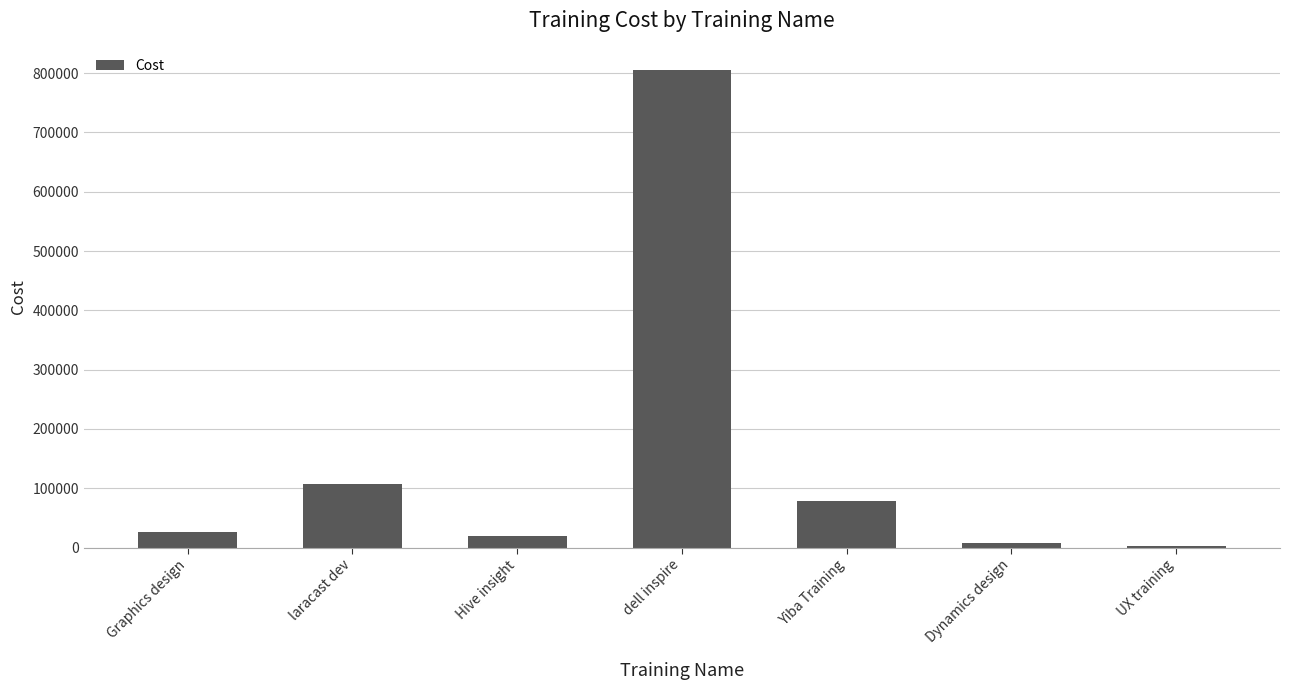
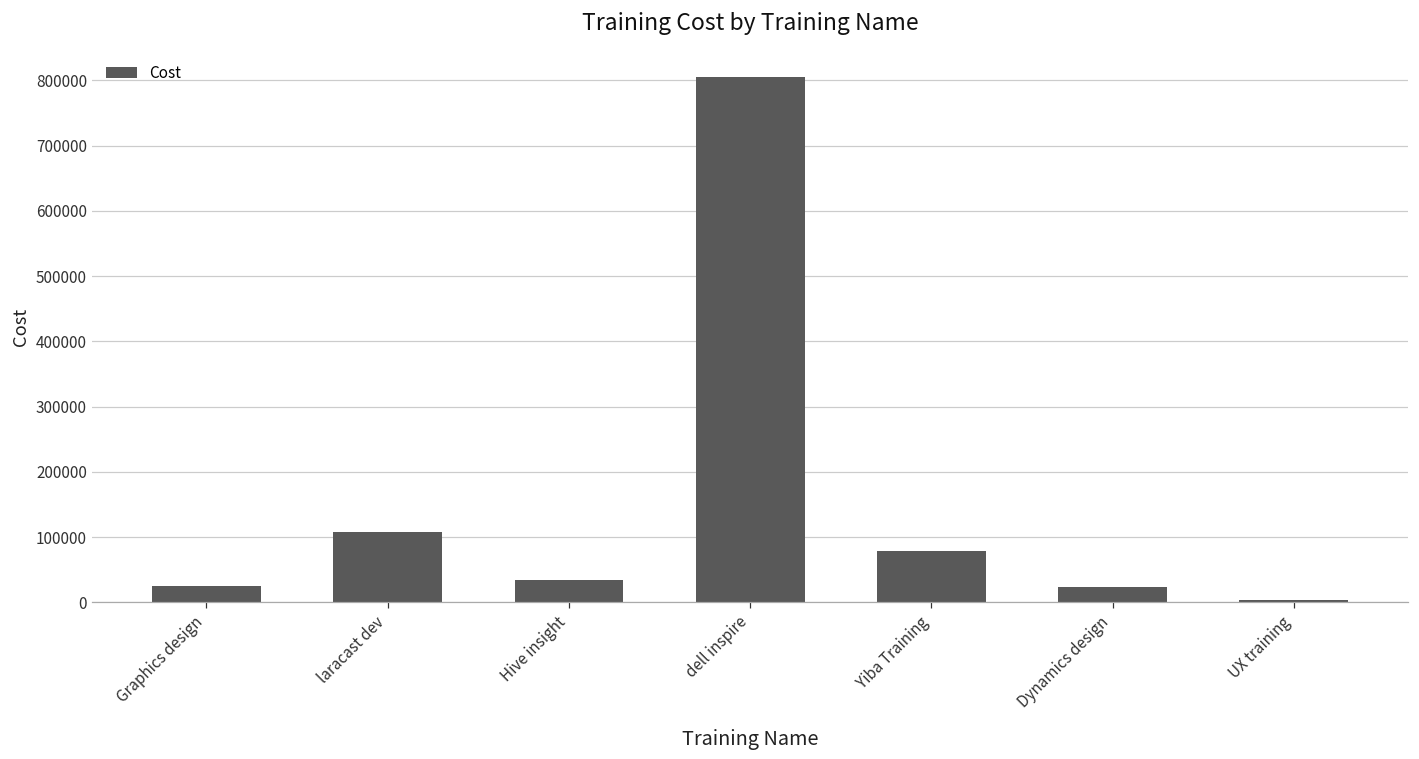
Hive insight: 20000 -> 40000
Dynamics design: 10000 -> 20000
